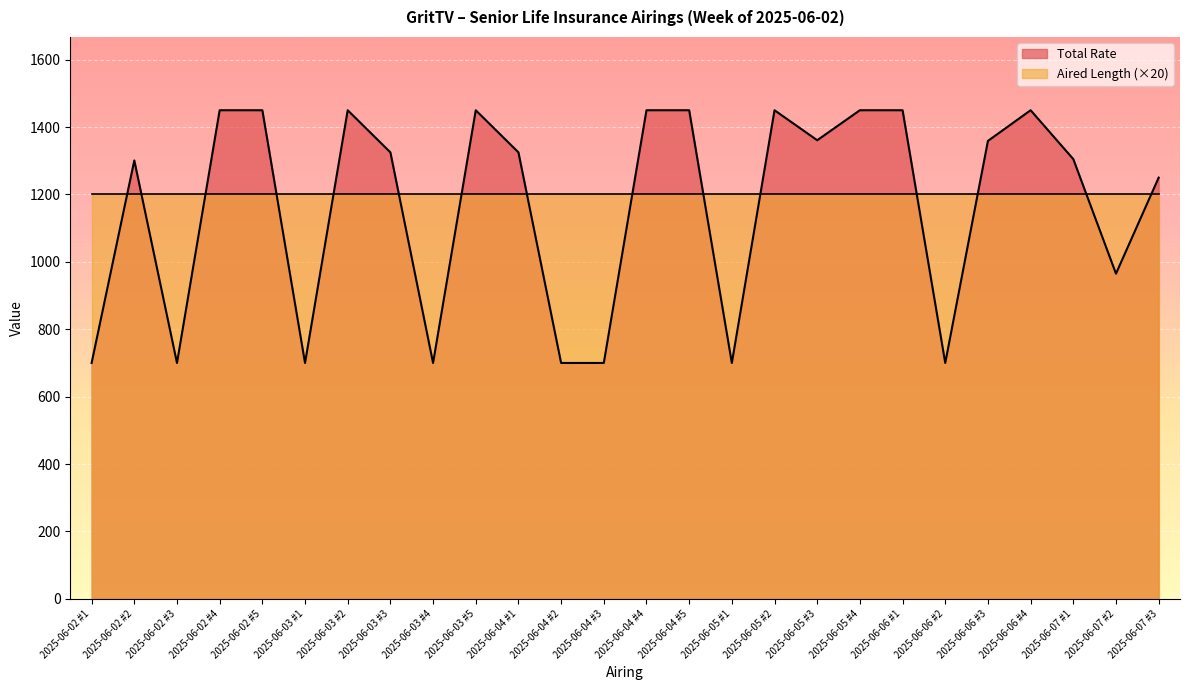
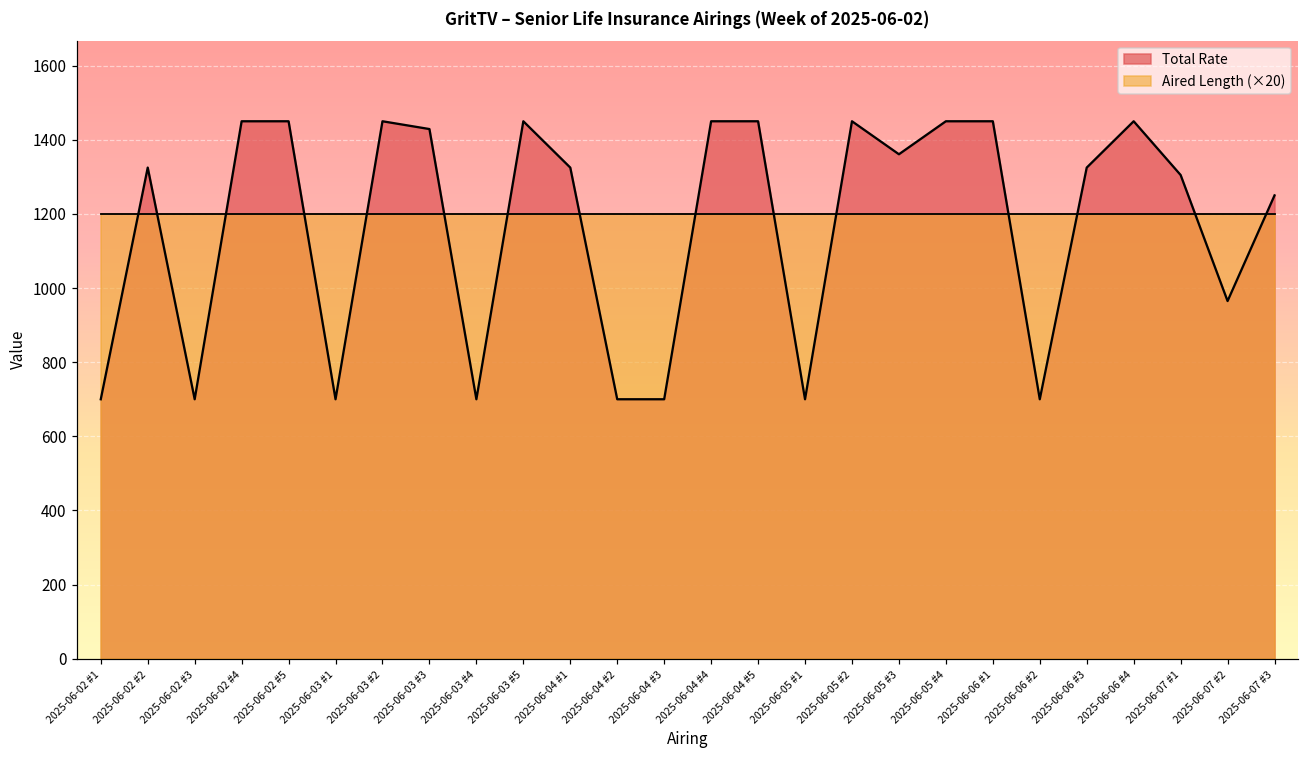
Total Rate, 2025-06-02 #2: 1300 -> 1330
Total Rate, 2025-06-03 #3: 1330 -> 1430
Total Rate, 2025-06-06 #3: 1360 -> 1330
